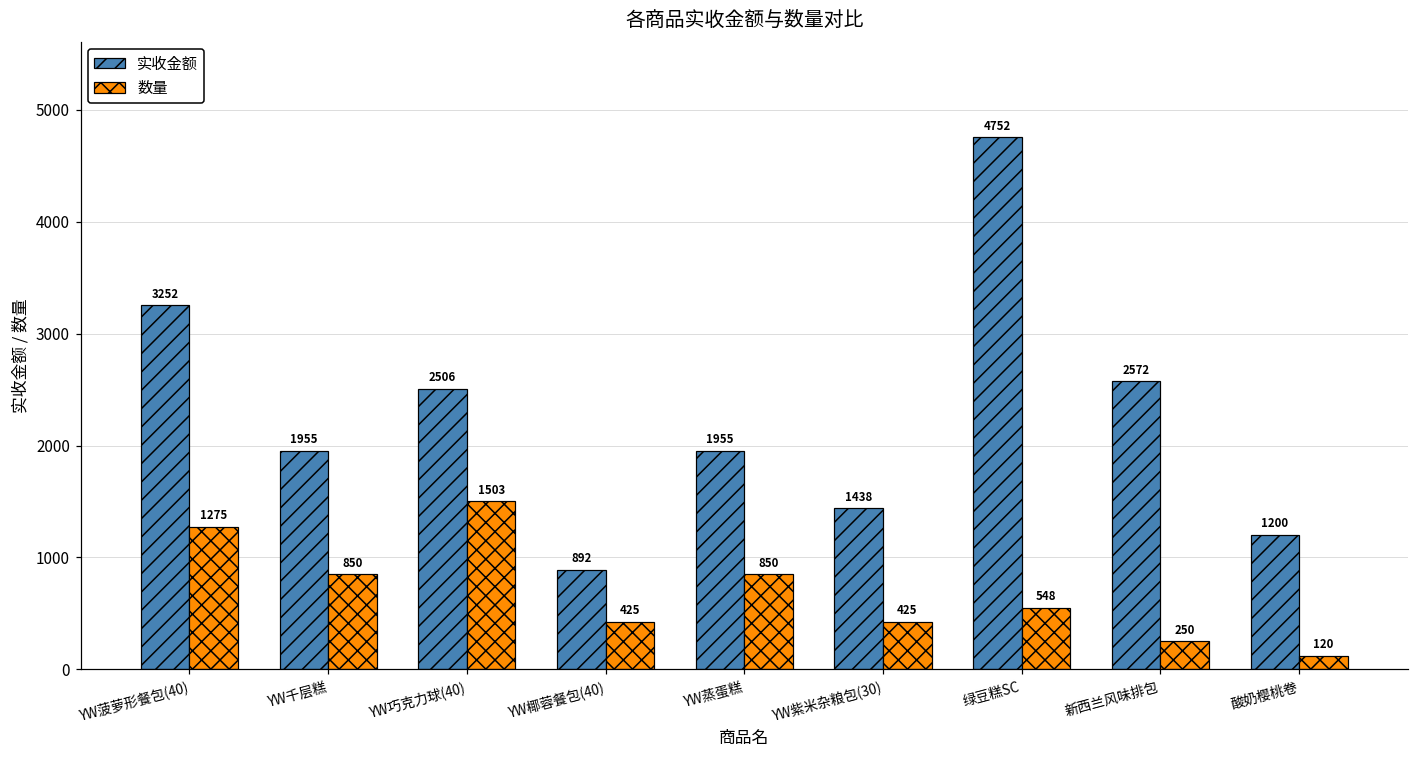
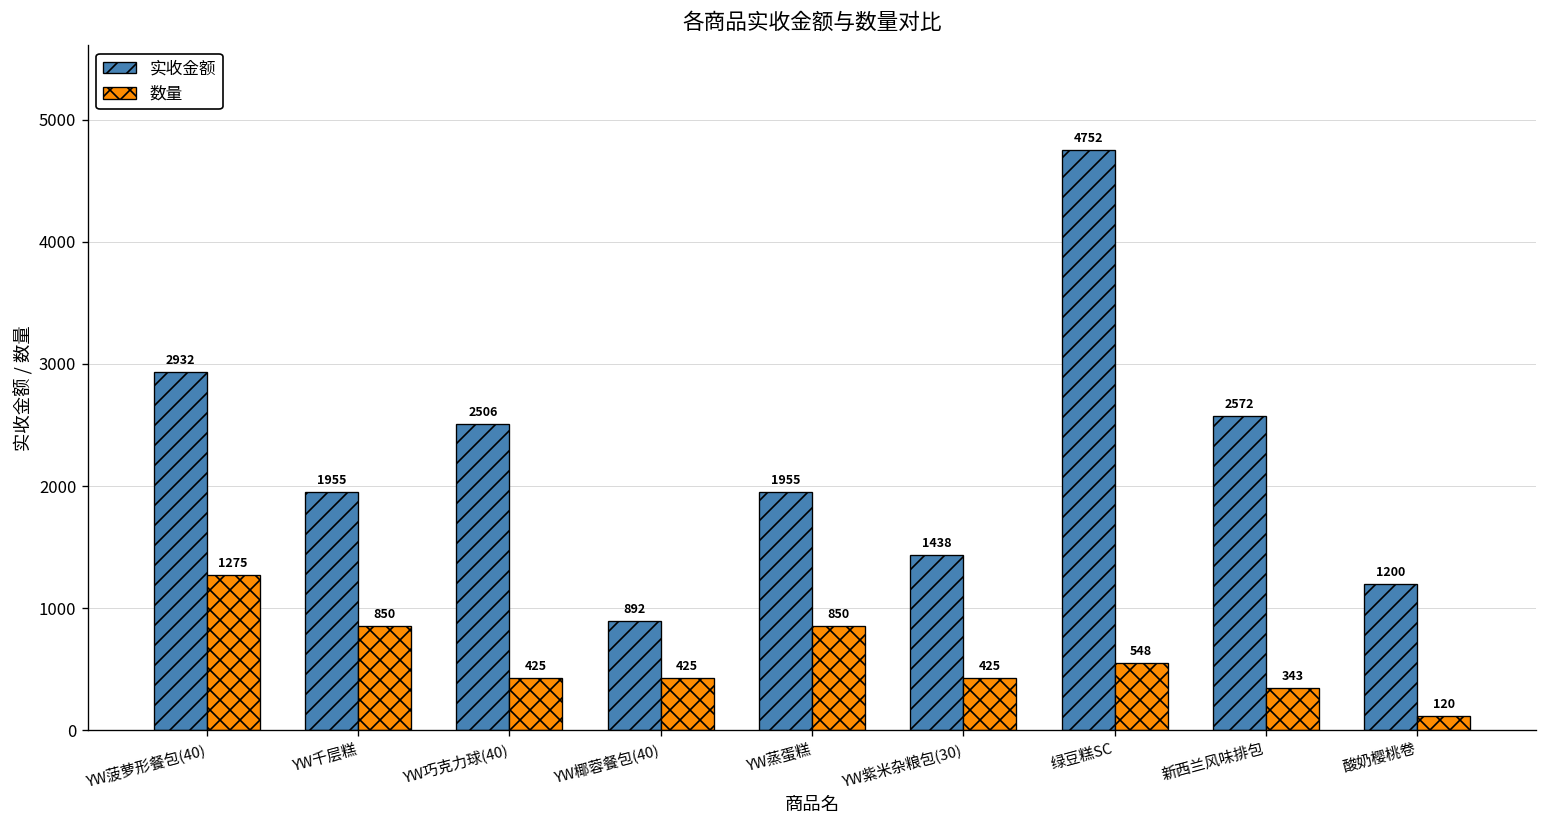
实收金额, YW菠萝形餐包(40): 3252 -> 2932
数量, YW巧克力球(40): 1503 -> 425
数量, 新西兰风味排包: 250 -> 343
